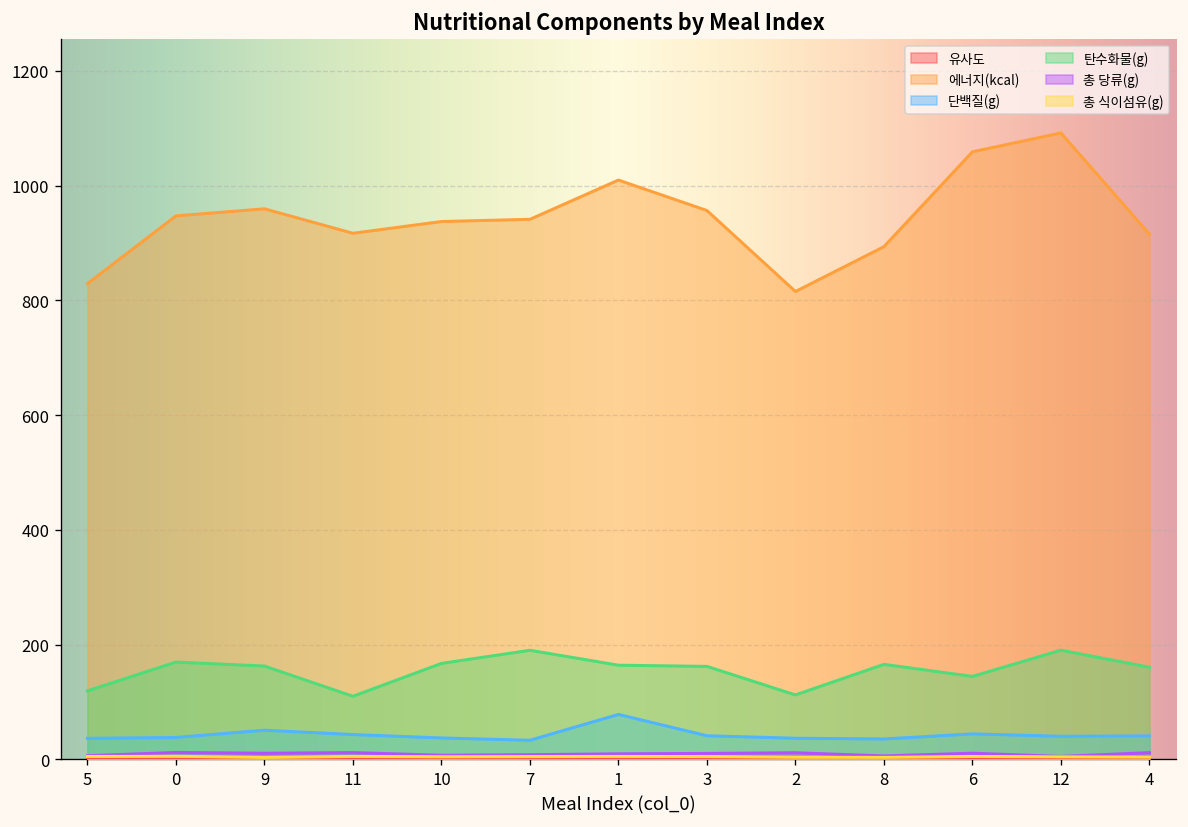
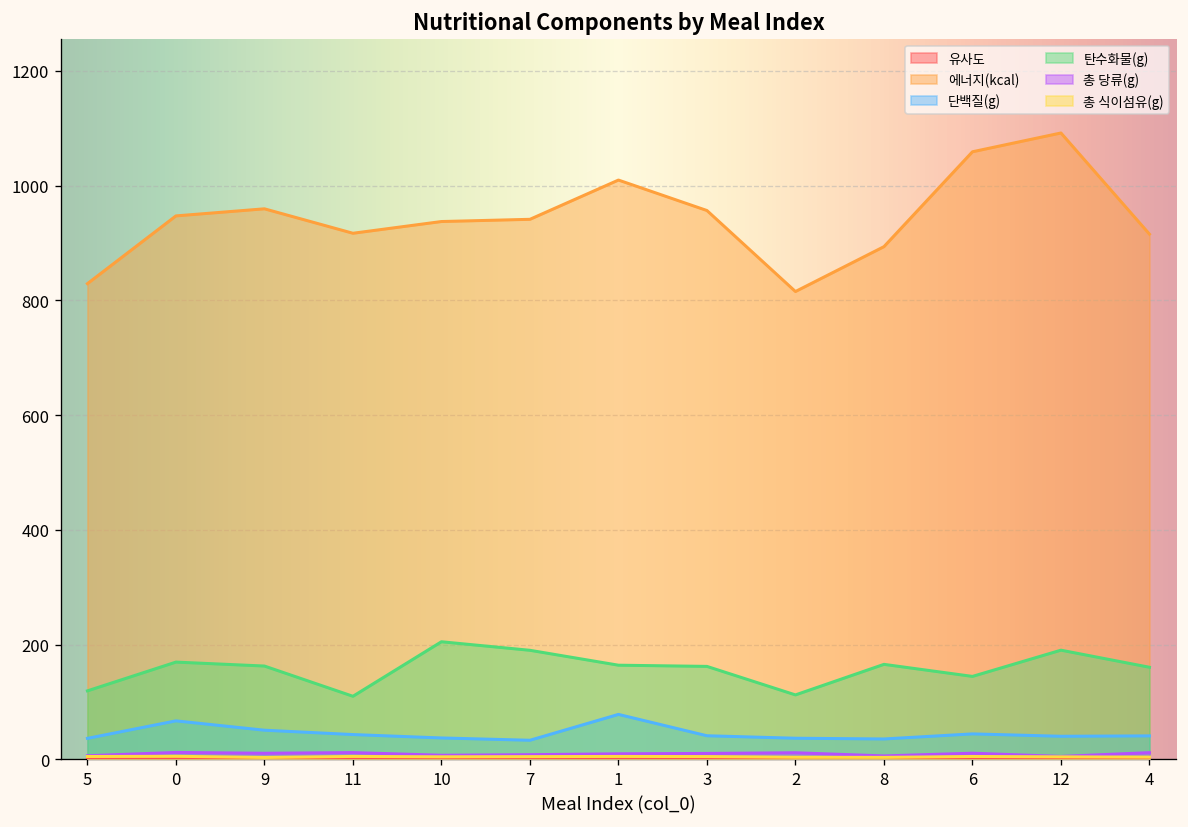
단백질(g), 0: 40 -> 70
탄수화물(g), 10: 170 -> 210
